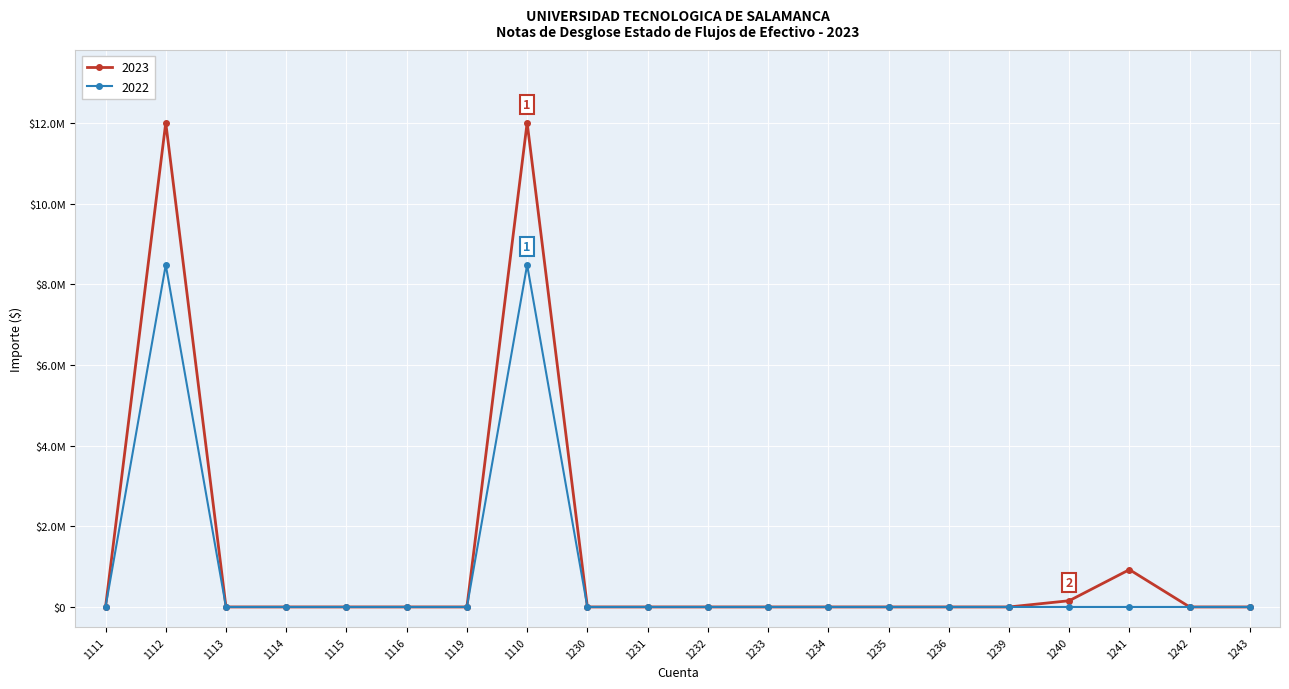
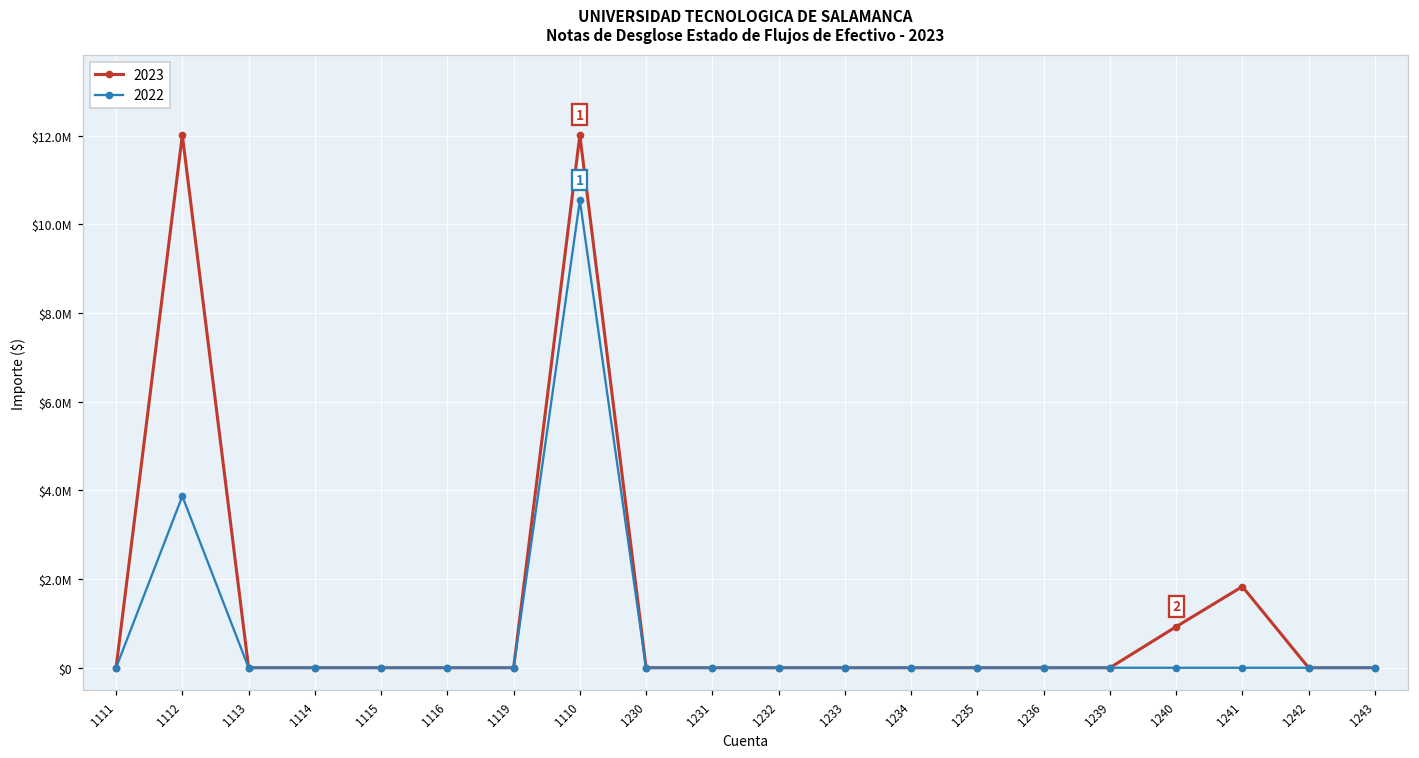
2022, 1112: $8500000 -> $3900000
2022, 1110: $8500000 -> $10500000
2023, 1240: $200000 -> $900000
2023, 1241: $900000 -> $1800000
